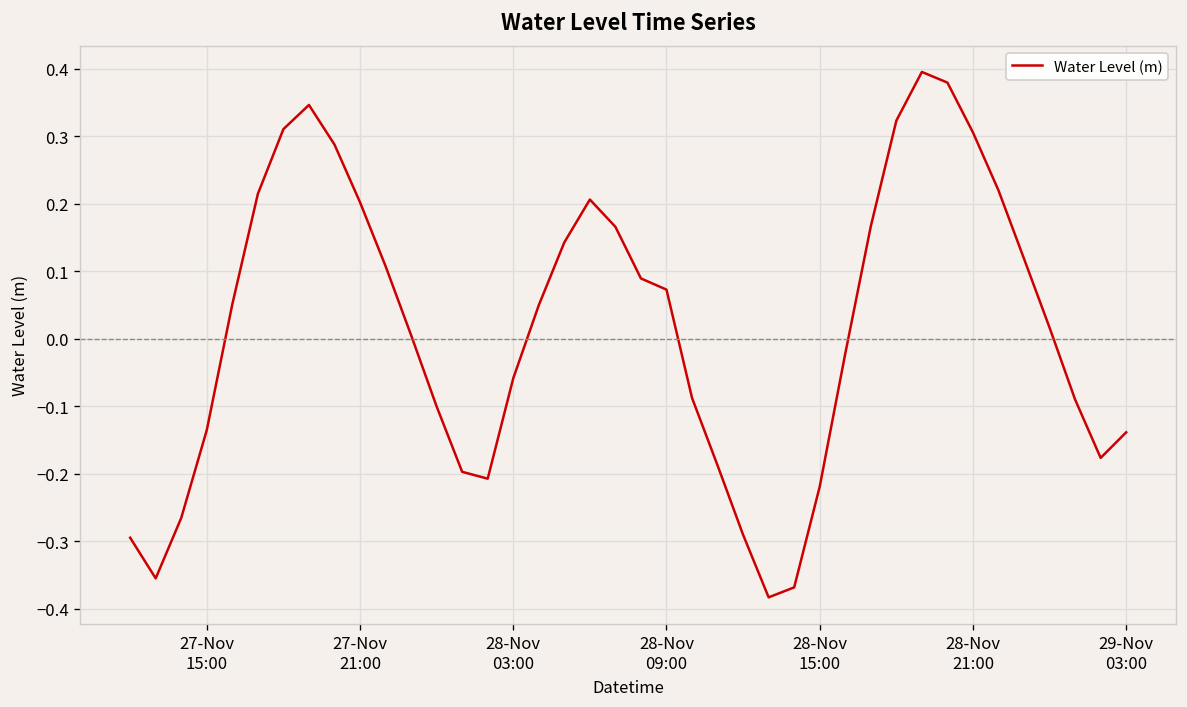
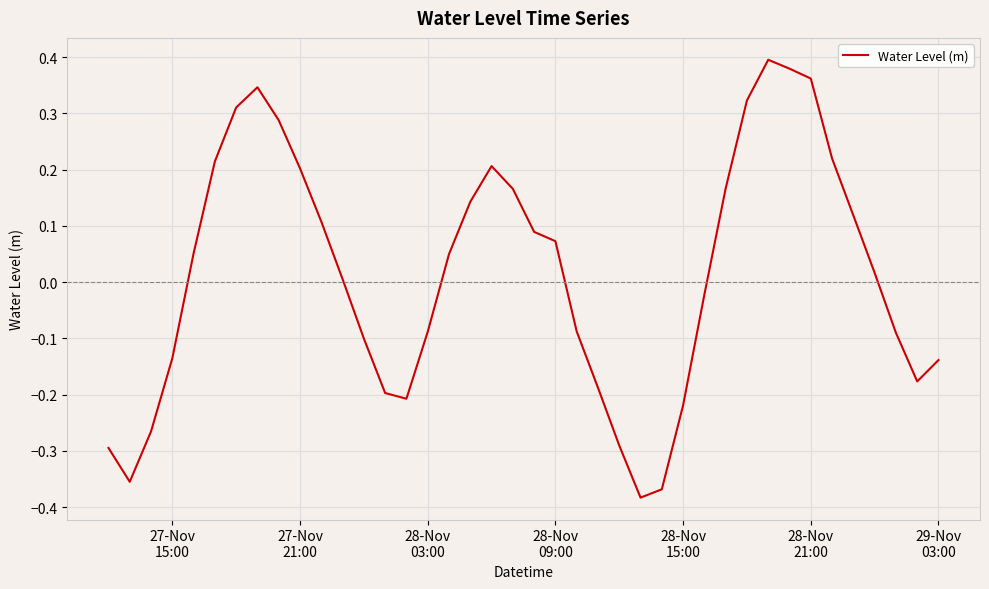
28-Nov 03:00: -0.06 -> -0.09
28-Nov 21:00: 0.31 -> 0.36
